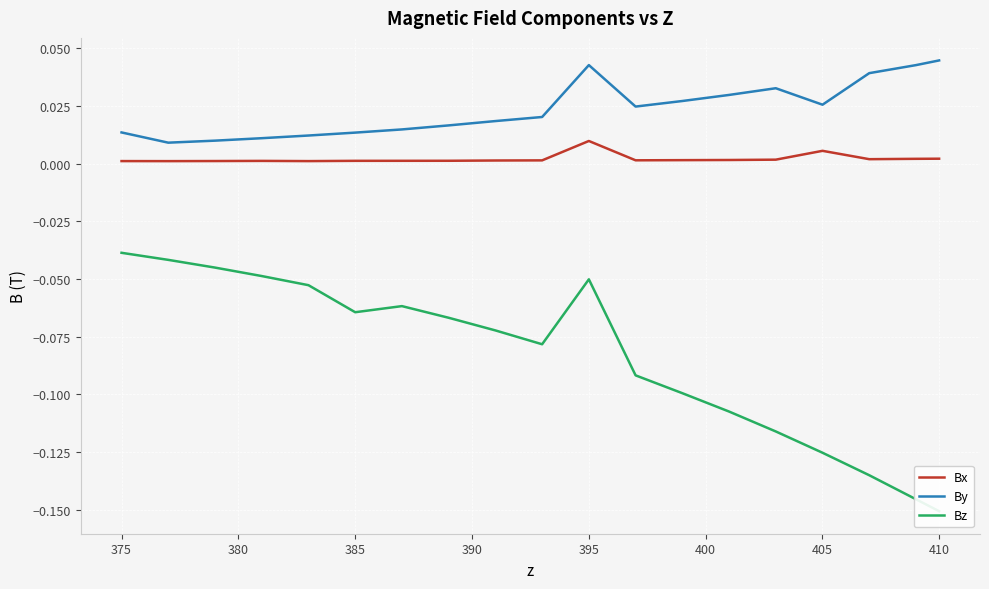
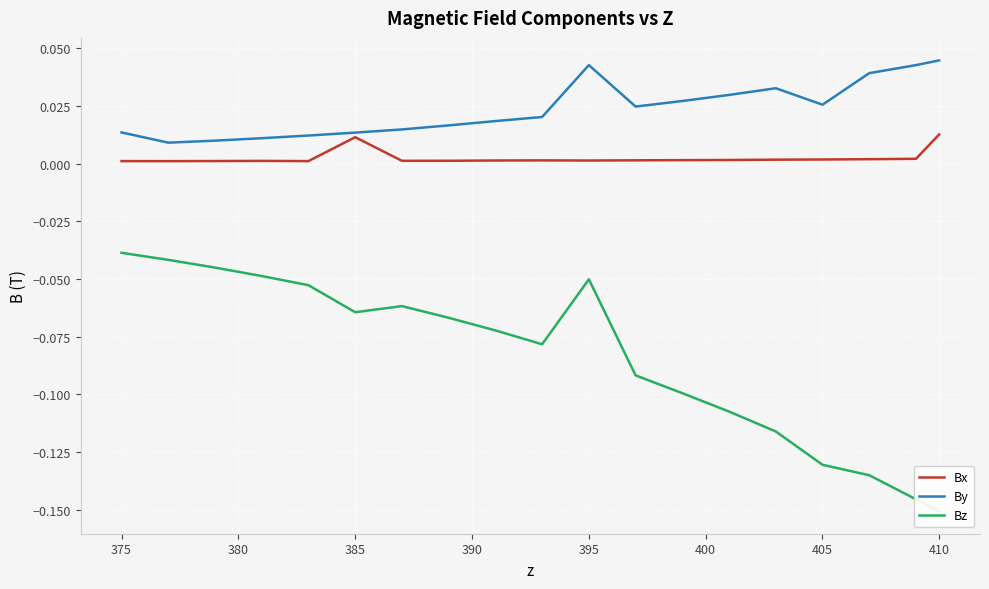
Bx, 385: 0.001 -> 0.011
Bx, 395: 0.010 -> 0.001
Bx, 405: 0.006 -> 0.002
Bz, 405: -0.125 -> -0.131
Bx, 410: 0.002 -> 0.013
